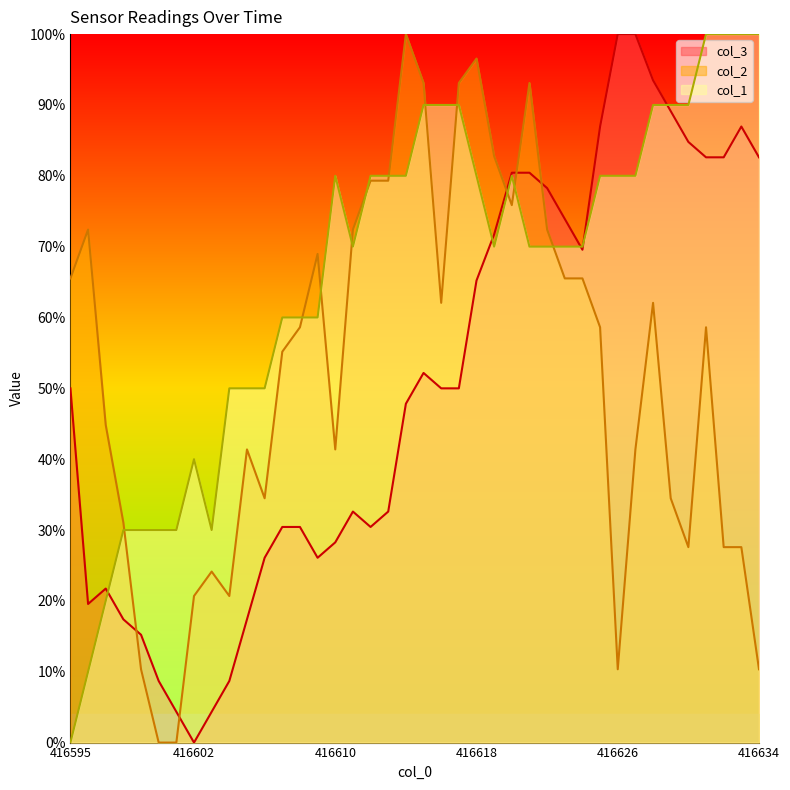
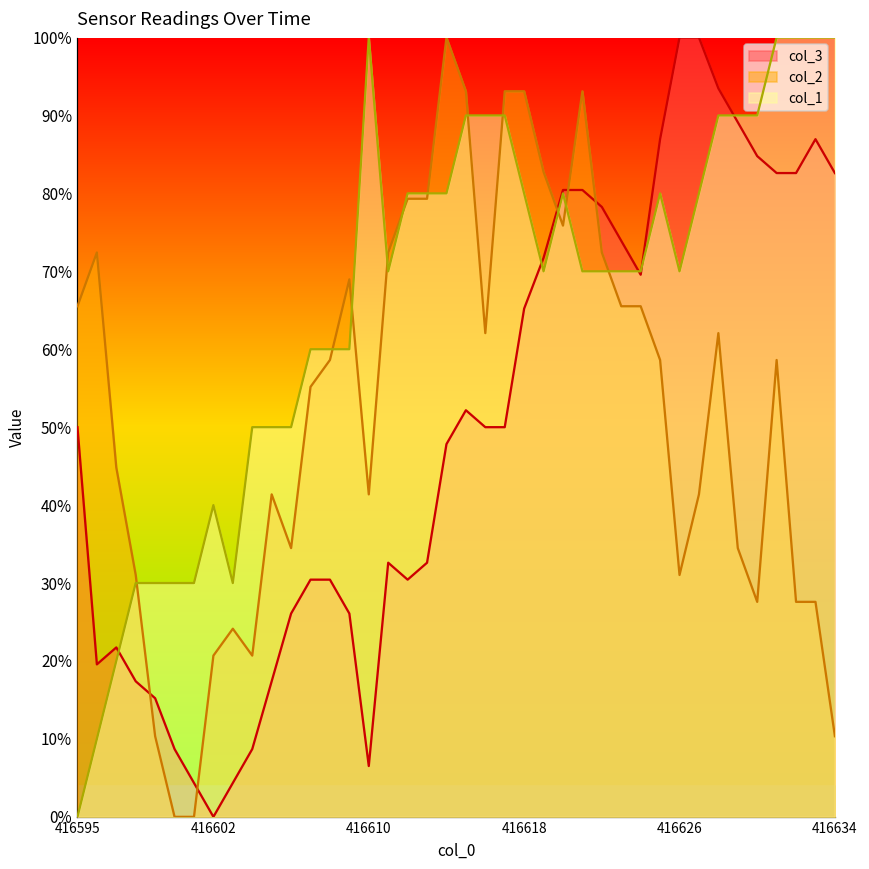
col_3, 416610: 28% -> 7%
col_1, 416610: 80% -> 100%
col_2, 416618: 97% -> 93%
col_2, 416626: 10% -> 31%
col_1, 416626: 80% -> 70%
